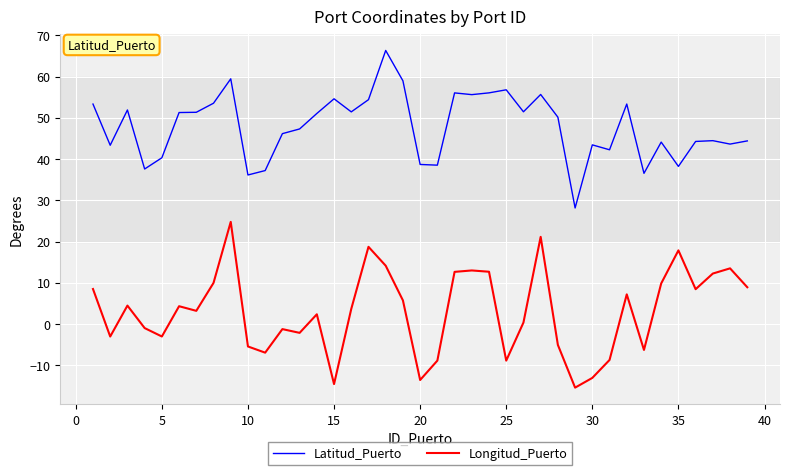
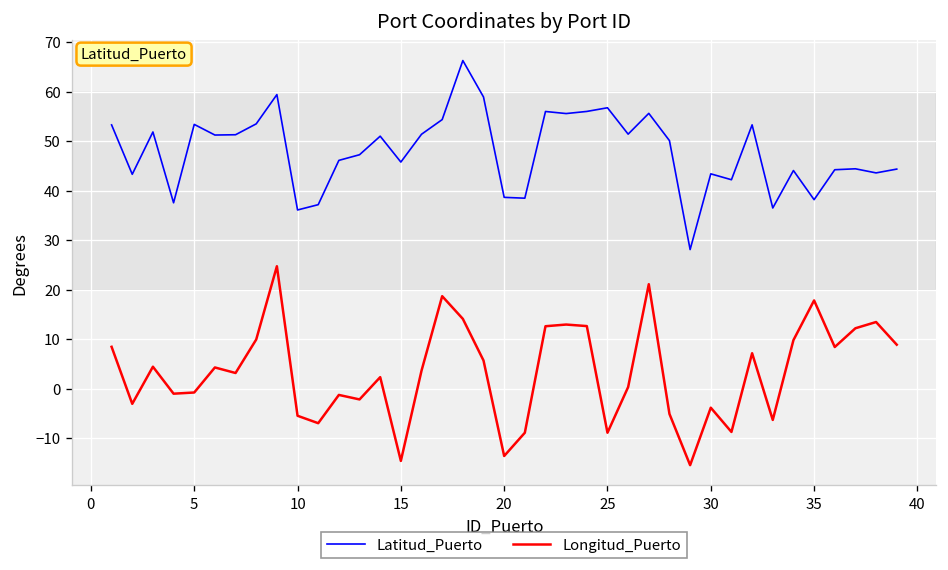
Latitud_Puerto, 5: 40 -> 53
Longitud_Puerto, 5: -3 -> -1
Latitud_Puerto, 15: 55 -> 46
Longitud_Puerto, 30: -13 -> -4
